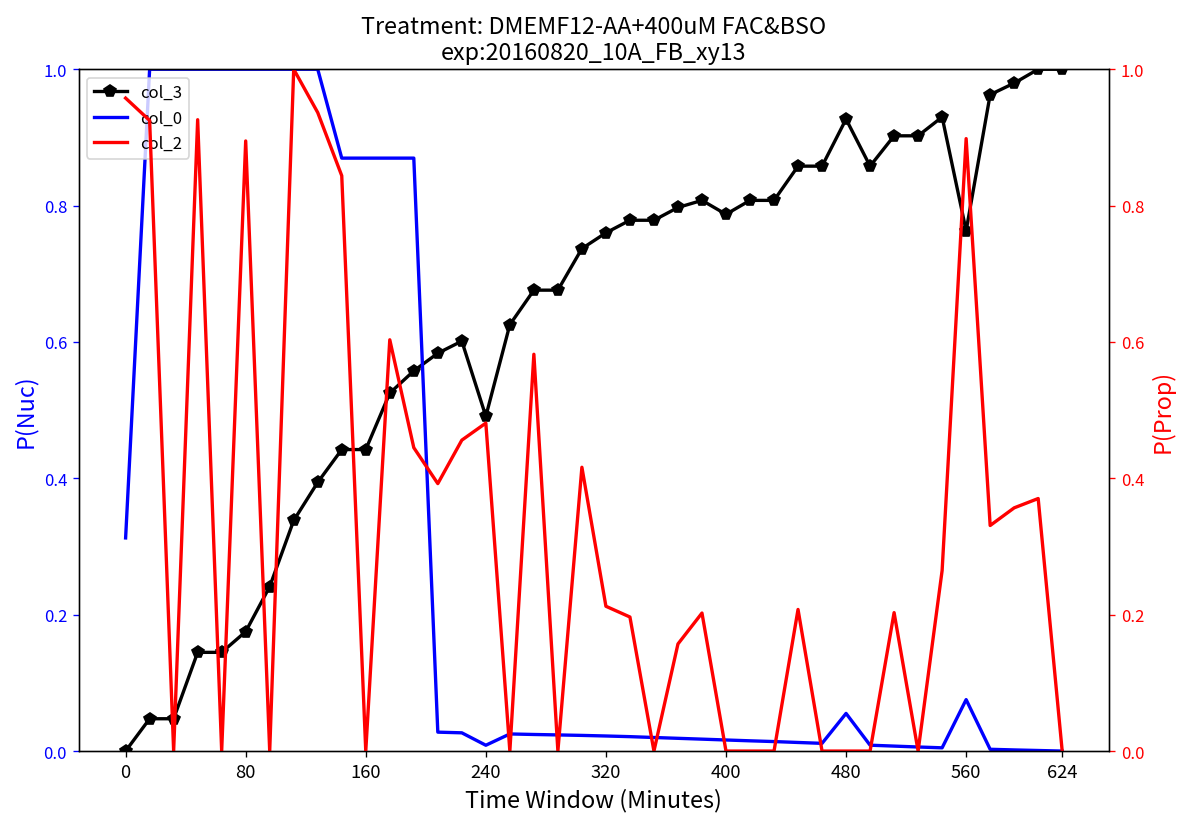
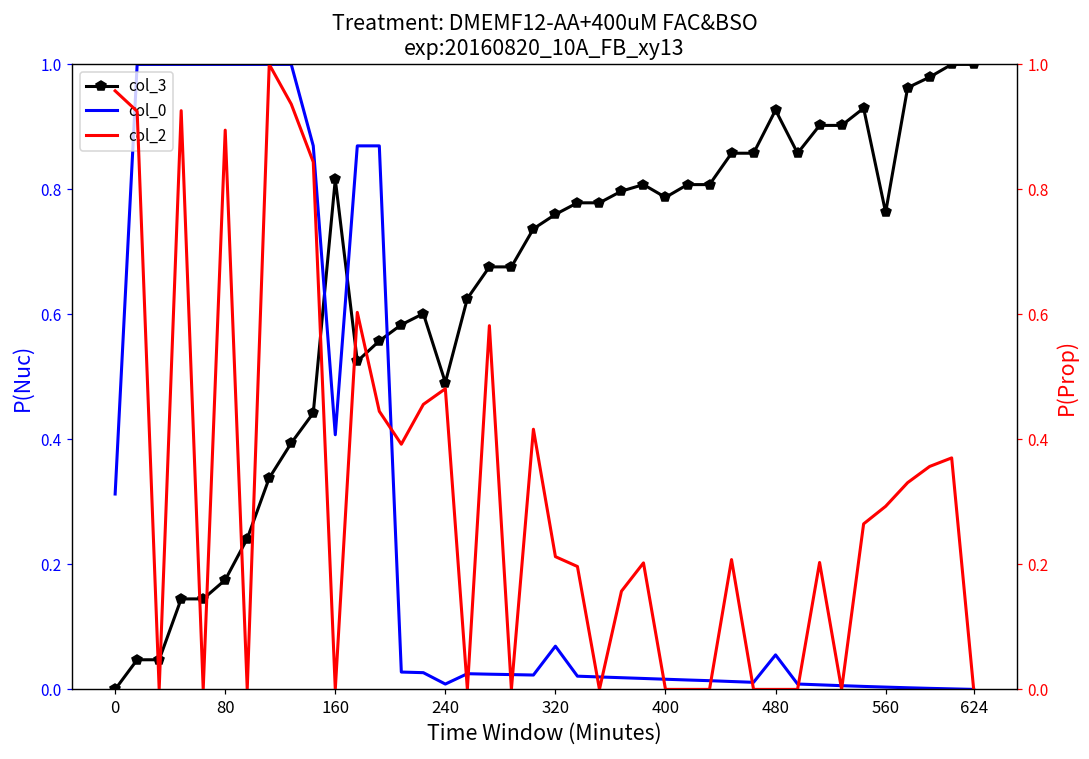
col_3, 160: 0.44 -> 0.82
col_0, 160: 0.87 -> 0.41
col_0, 320: 0.02 -> 0.07
col_0, 560: 0.08 -> 0.00
col_2, 560: 0.90 -> 0.29
